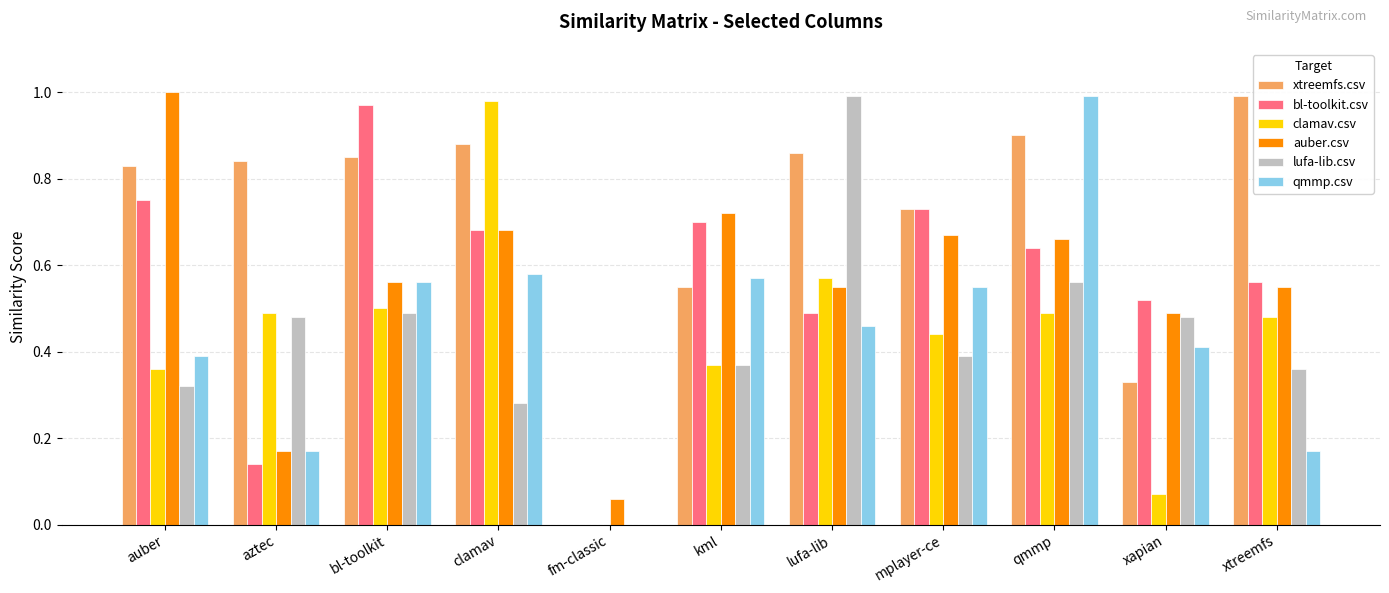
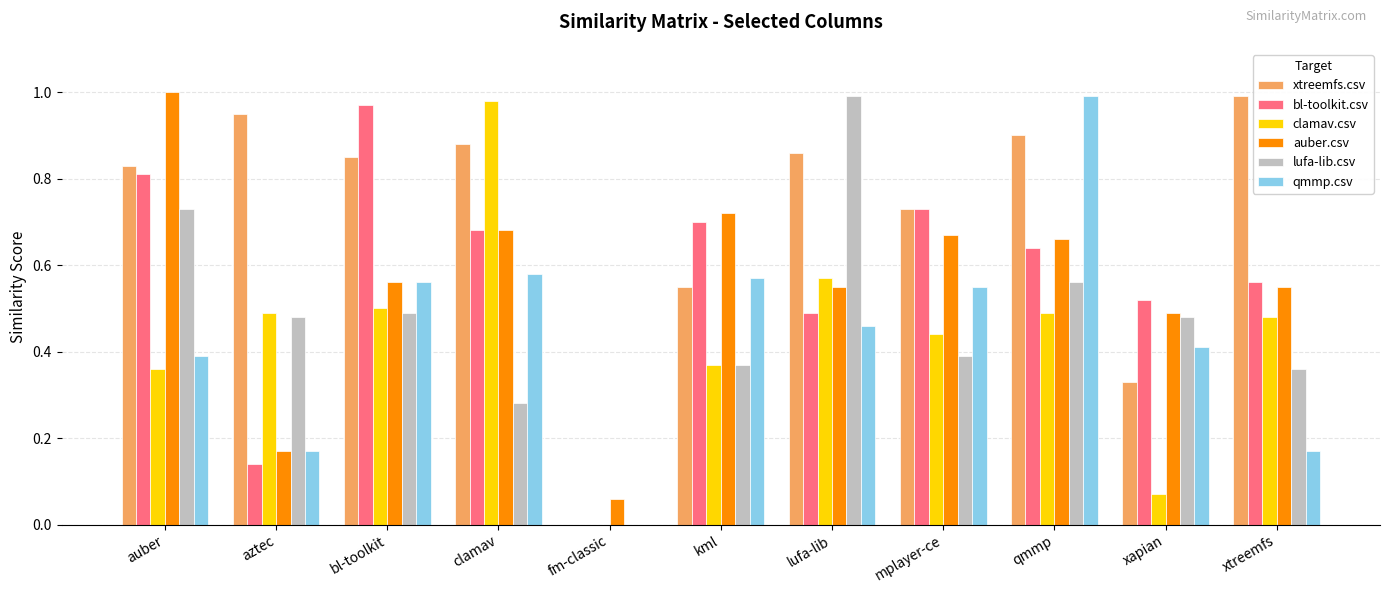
bl-toolkit.csv, auber: 0.75 -> 0.81
lufa-lib.csv, auber: 0.32 -> 0.73
xtreemfs.csv, aztec: 0.84 -> 0.95
